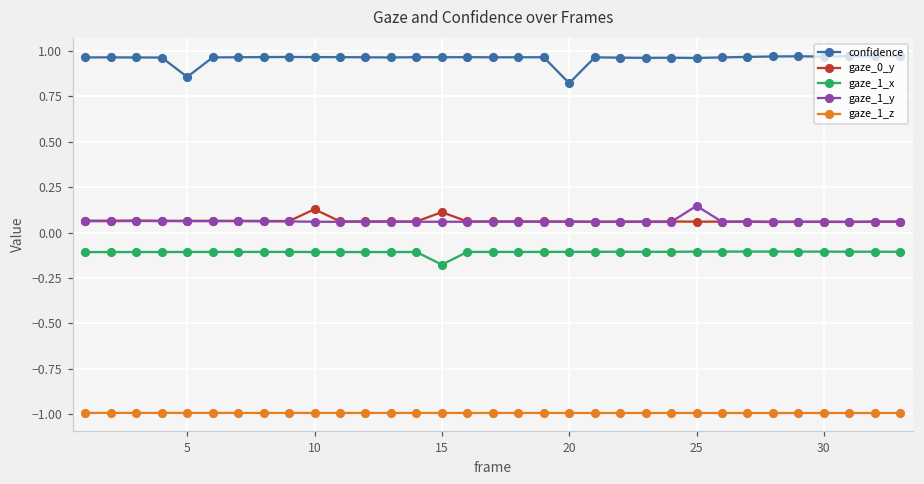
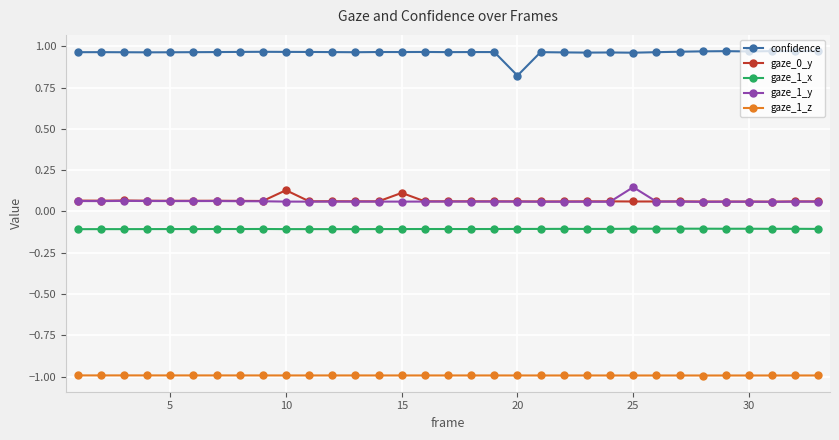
confidence, 5: 0.86 -> 0.96
gaze_1_x, 15: -0.18 -> -0.11
